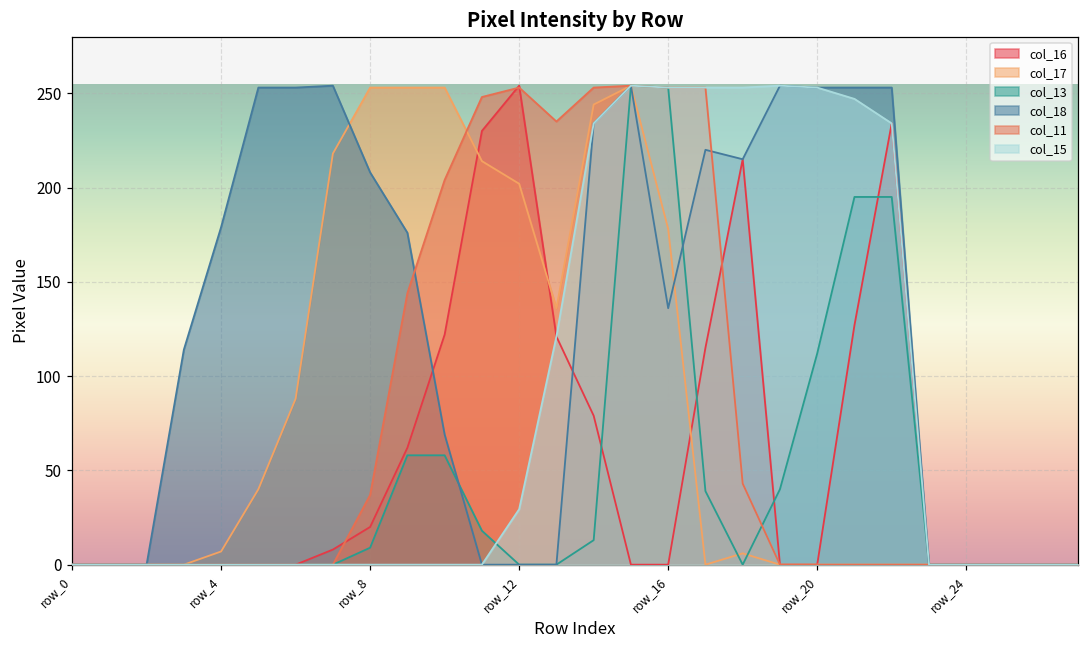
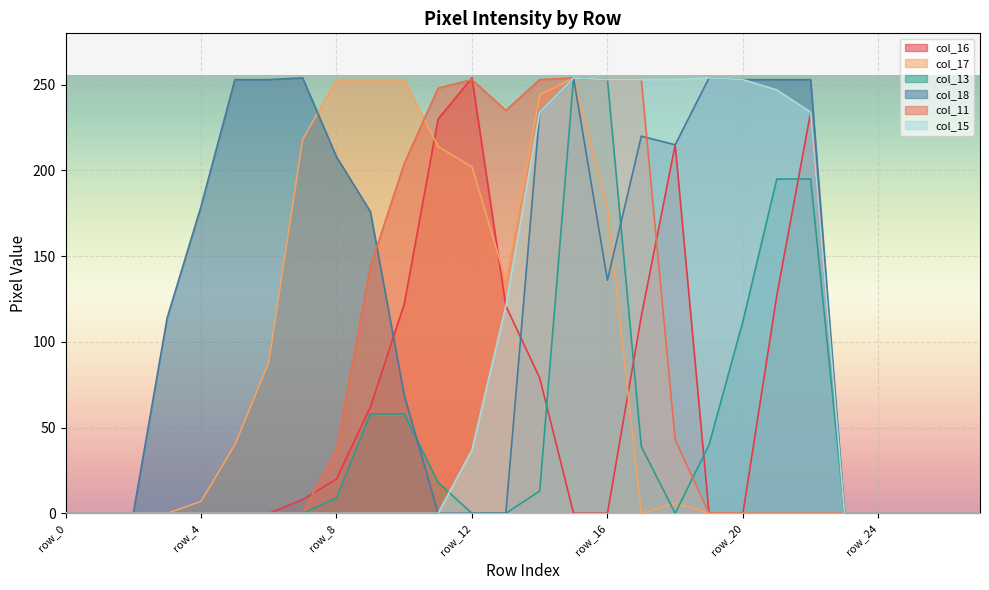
col_15, row_12: 29 -> 37
